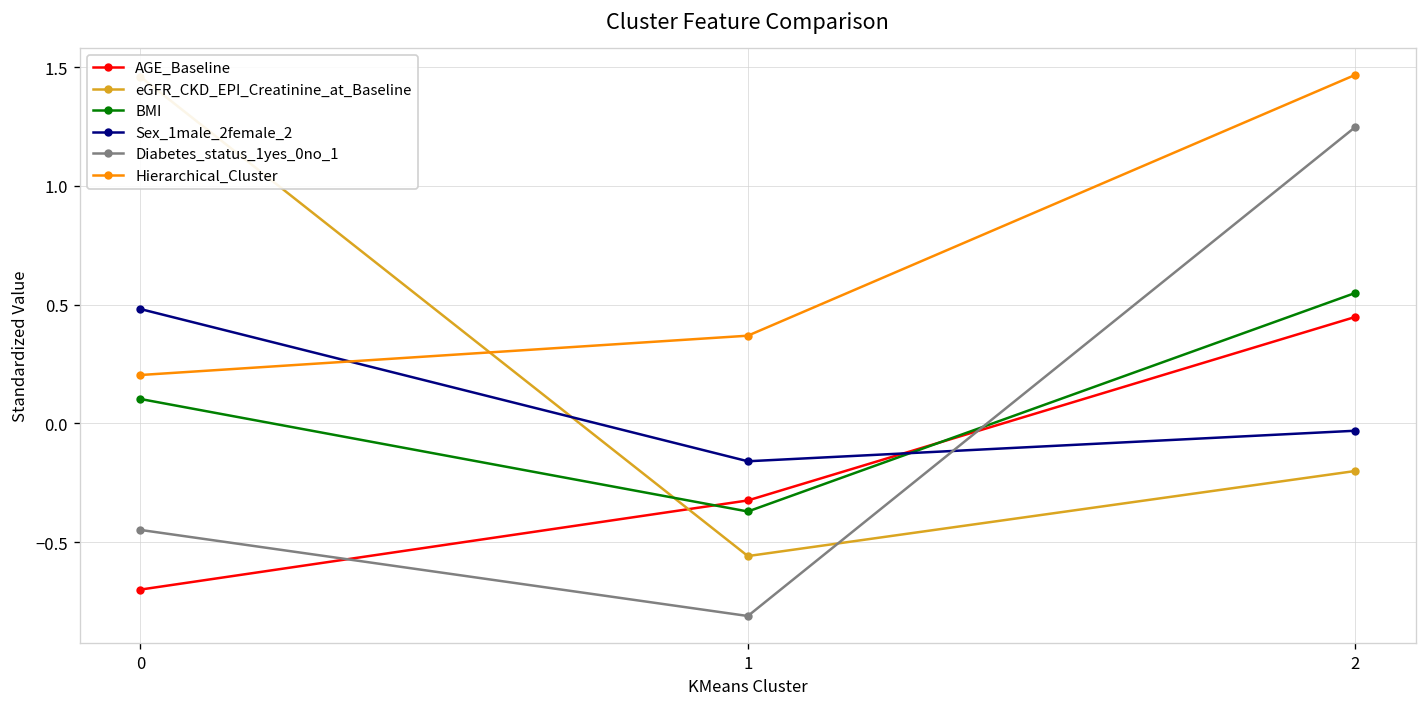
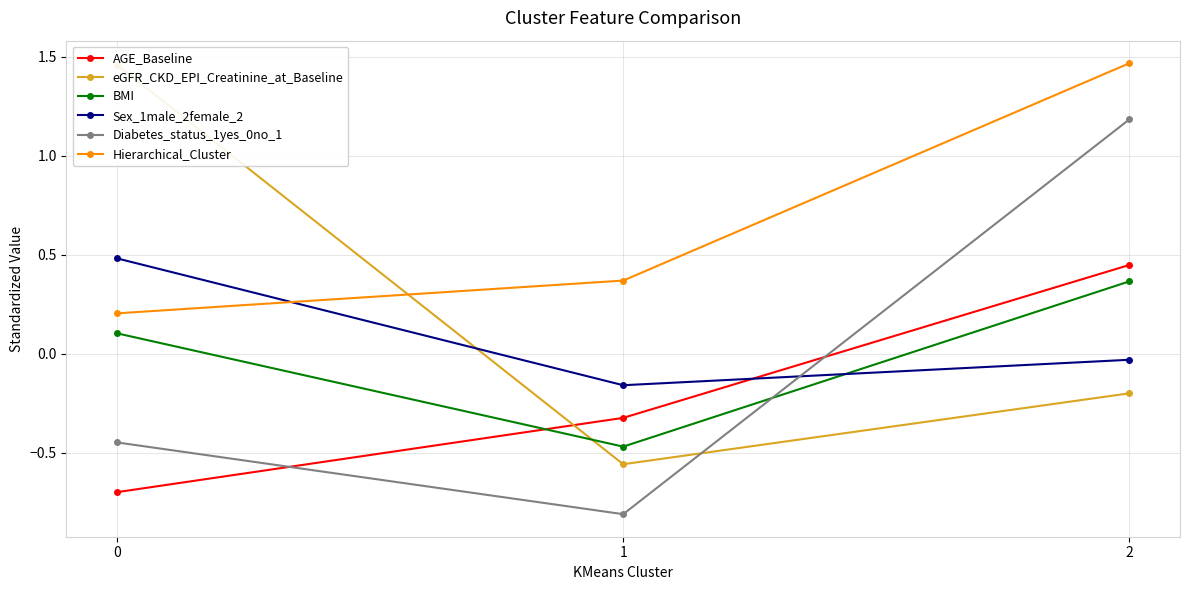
BMI, 1: -0.37 -> -0.47
BMI, 2: 0.55 -> 0.36
Diabetes_status_1yes_0no_1, 2: 1.25 -> 1.18
